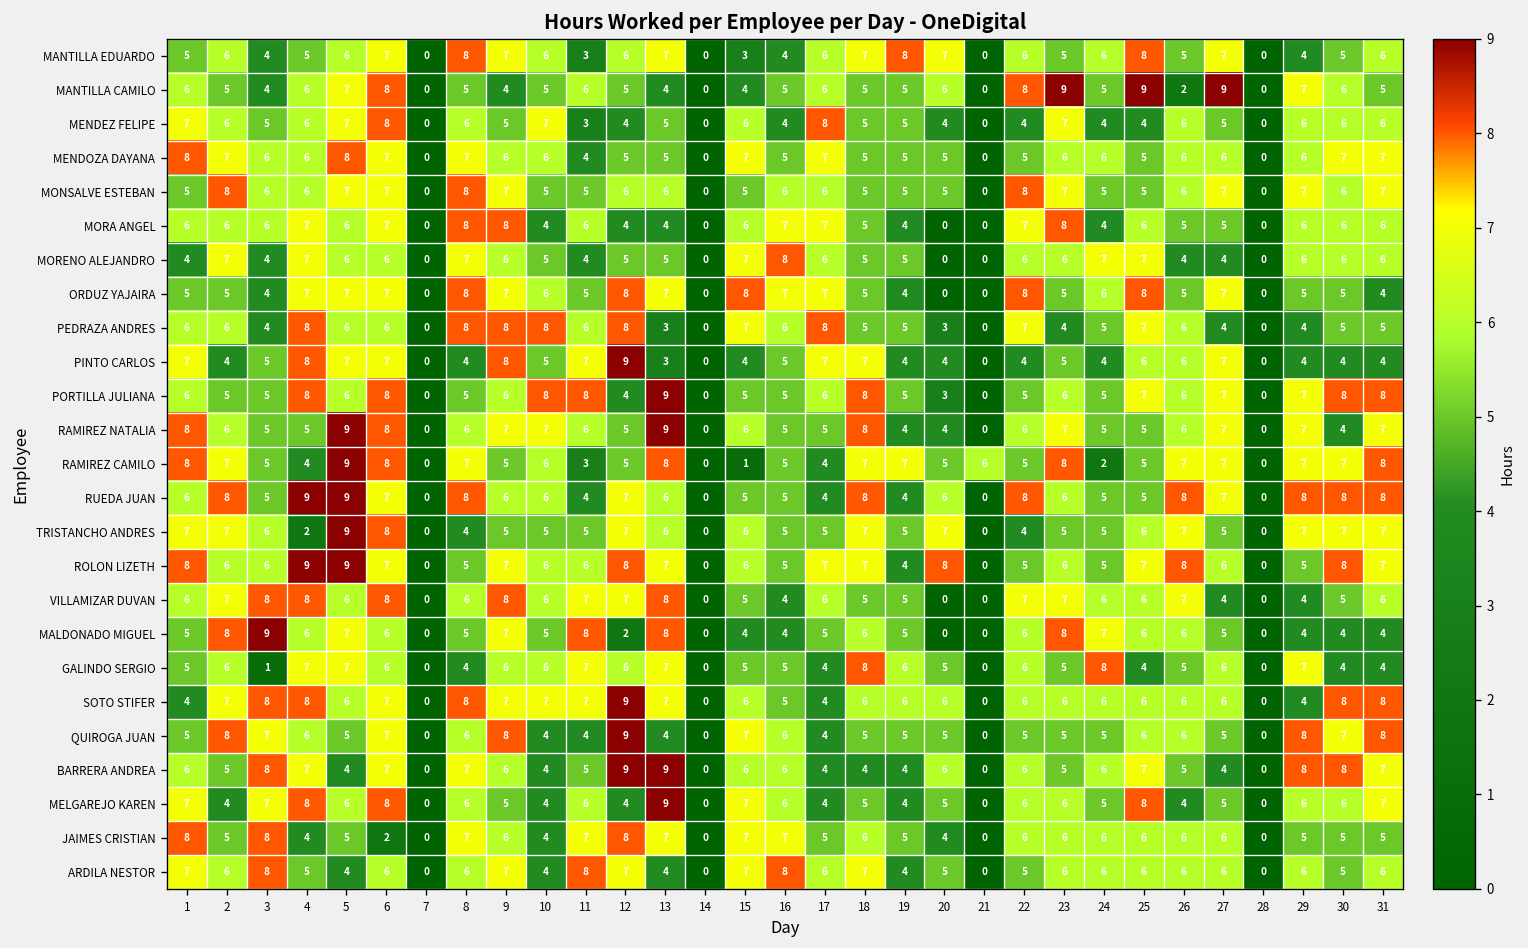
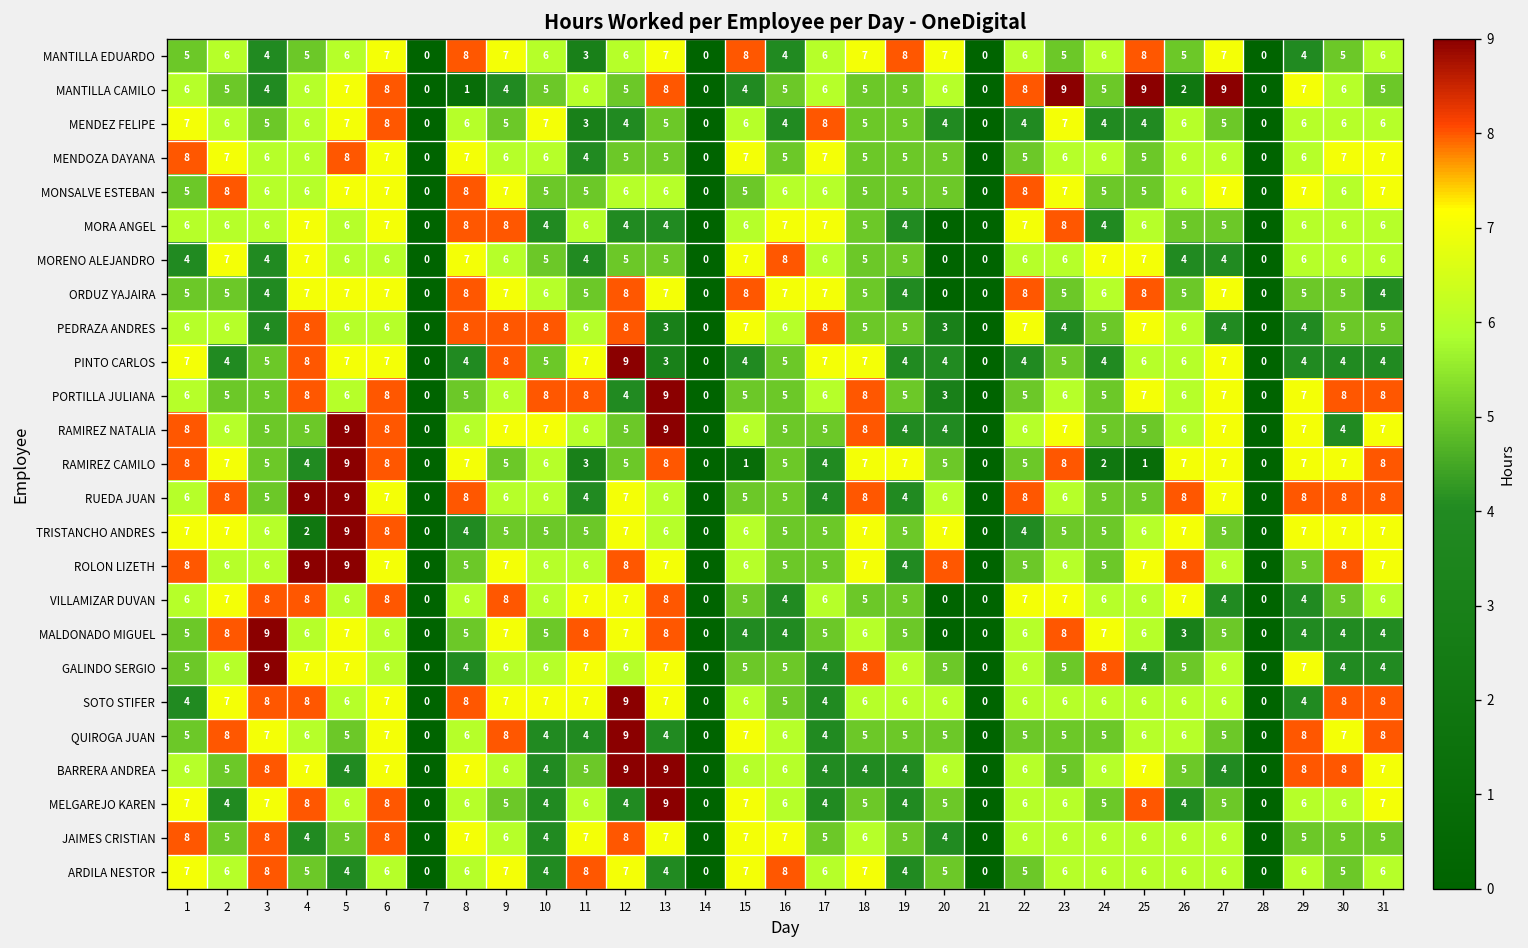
MANTILLA EDUARDO, 15: 3 -> 8
MANTILLA CAMILO, 8: 5 -> 1
MANTILLA CAMILO, 13: 4 -> 8
RAMIREZ CAMILO, 21: 6 -> 0
RAMIREZ CAMILO, 25: 5 -> 1
ROLON LIZETH, 17: 7 -> 5
MALDONADO MIGUEL, 12: 2 -> 7
MALDONADO MIGUEL, 26: 6 -> 3
GALINDO SERGIO, 3: 1 -> 9
JAIMES CRISTIAN, 6: 2 -> 8
